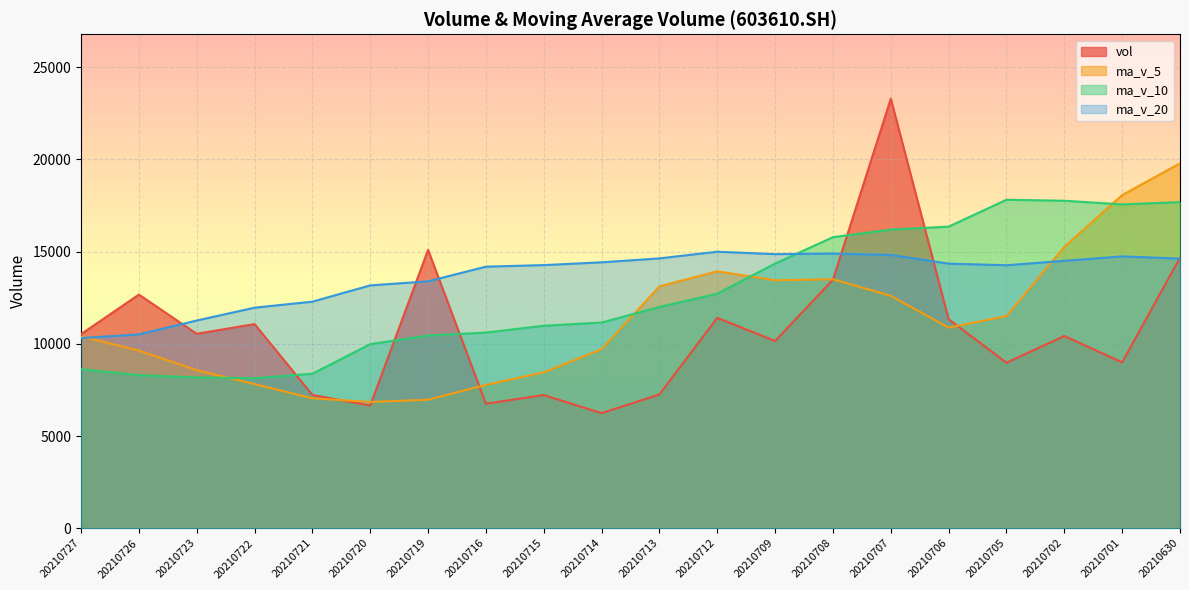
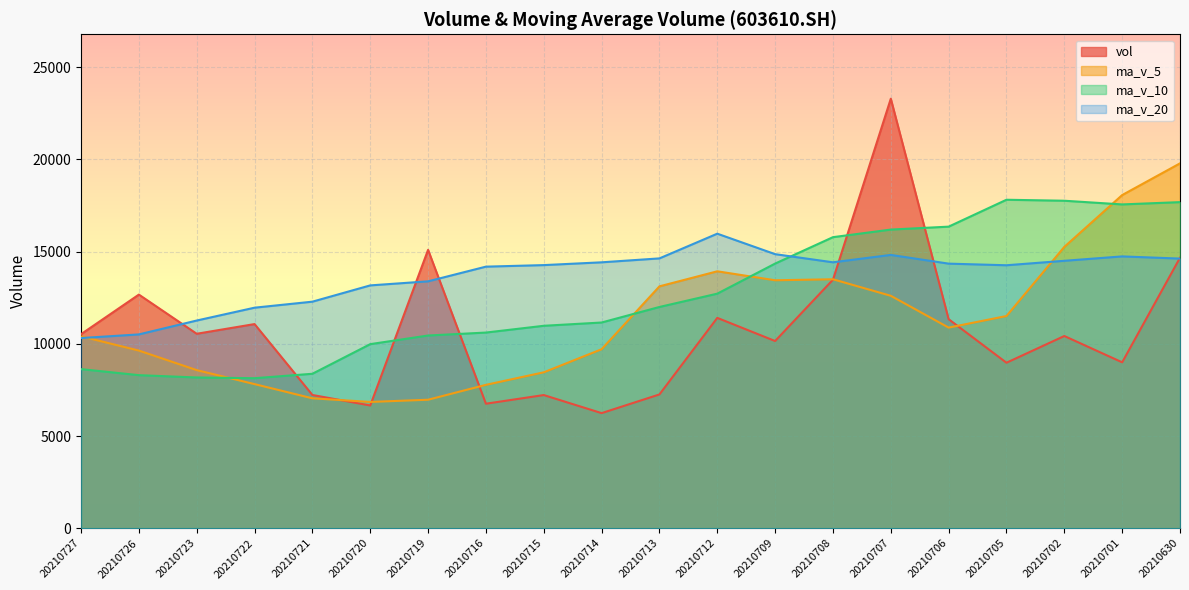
ma_v_20, 20210712: 15000 -> 16000
ma_v_20, 20210708: 14900 -> 14400
